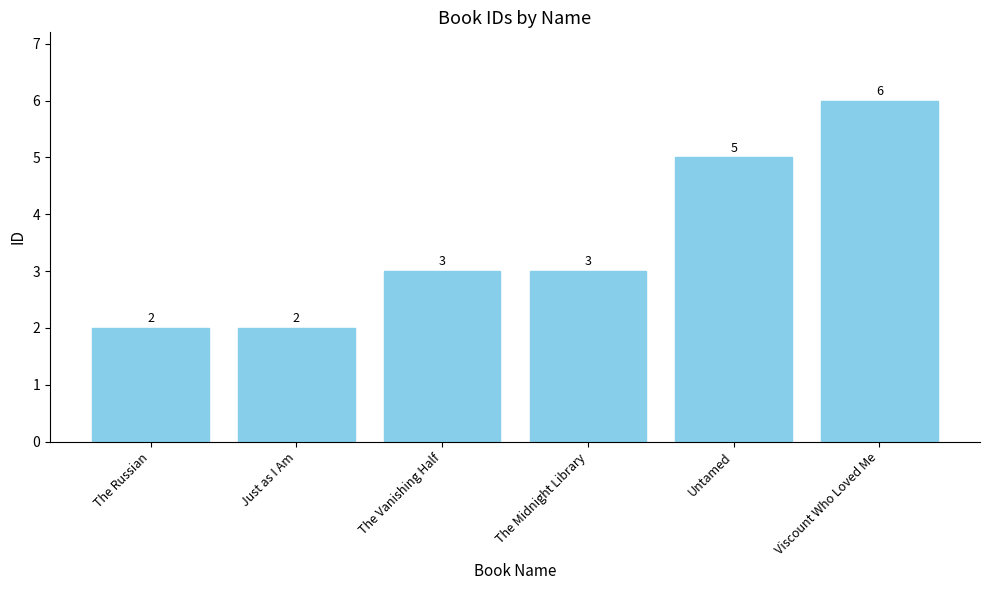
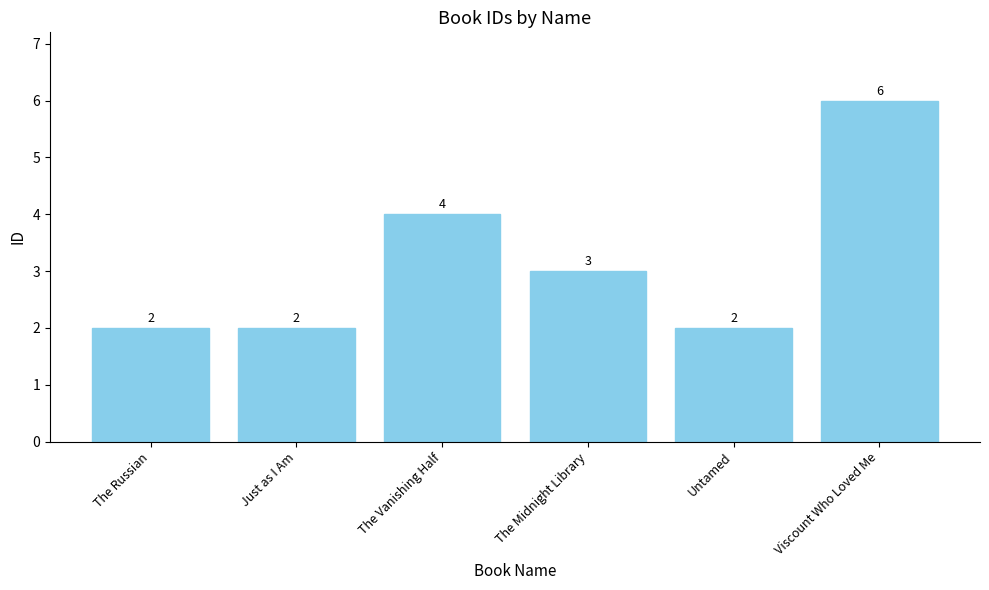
The Vanishing Half: 3 -> 4
Untamed: 5 -> 2
